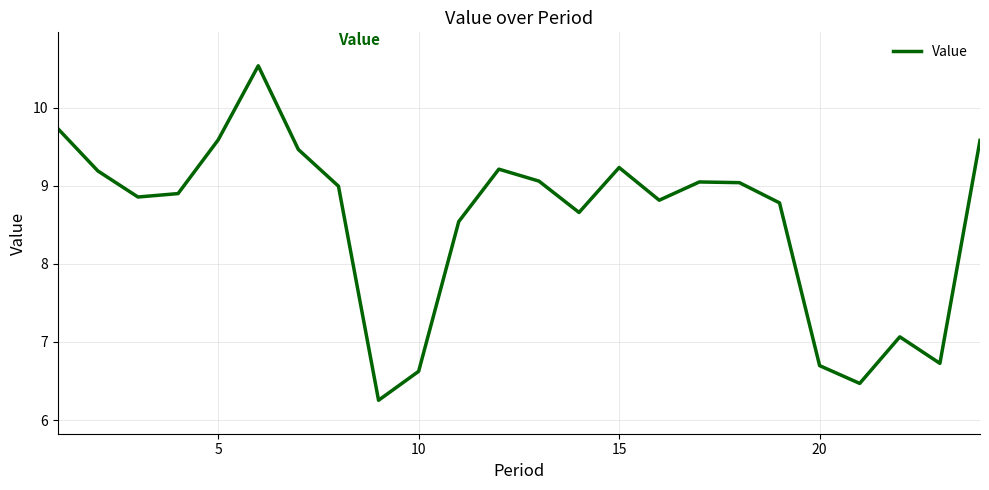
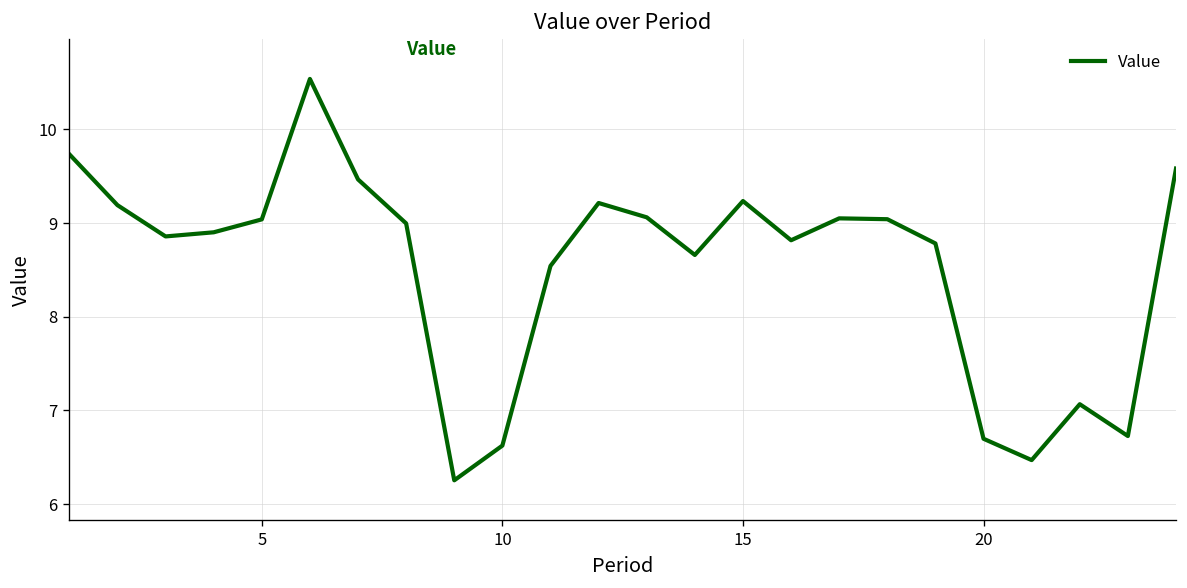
5: 9.6 -> 9.0
